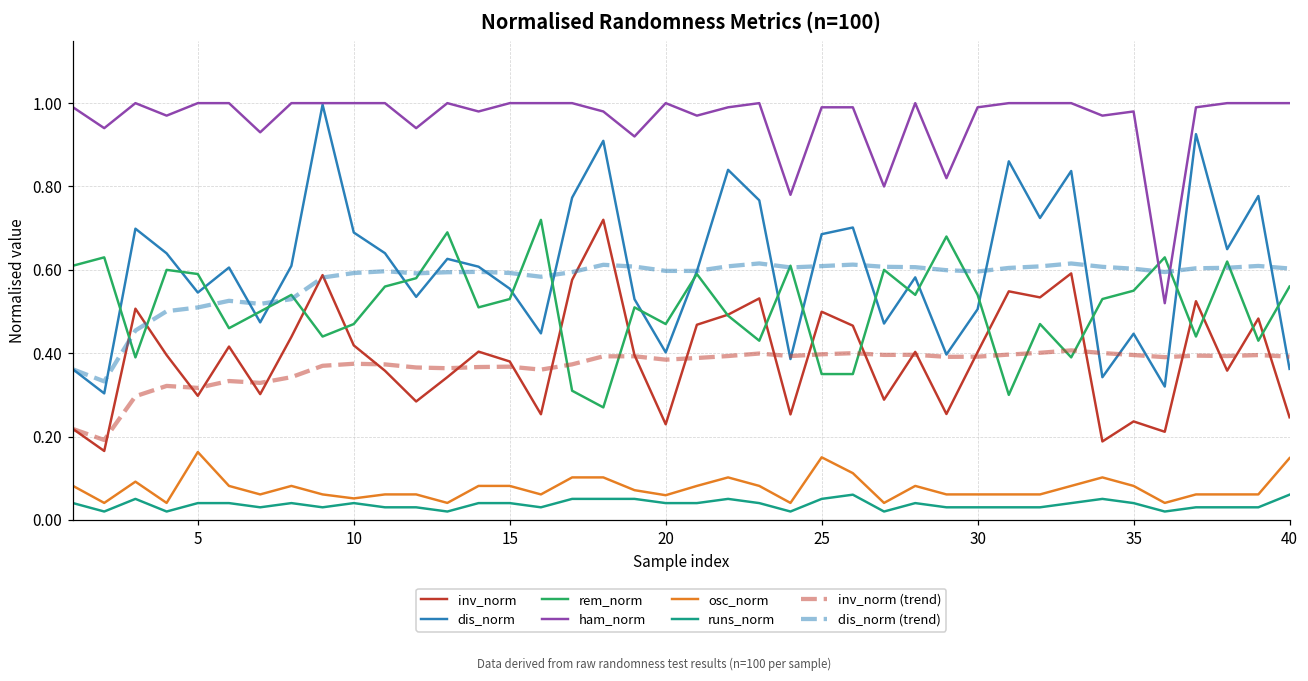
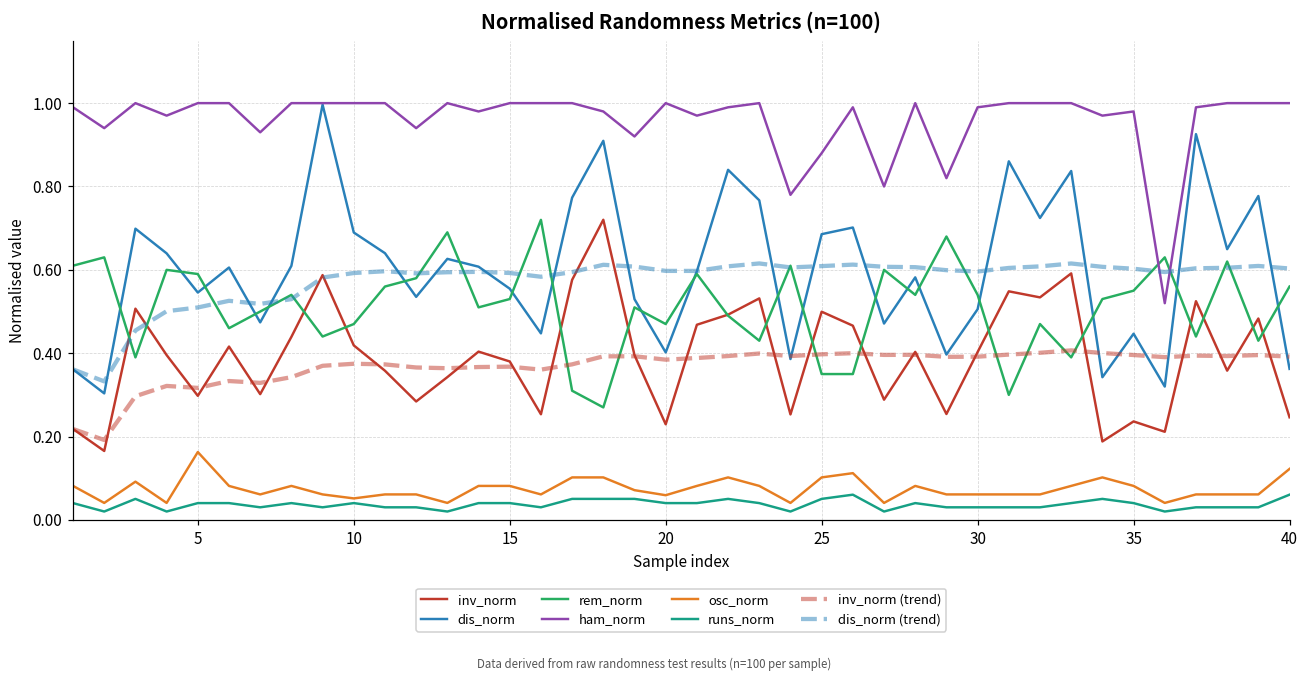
ham_norm, 25: 0.99 -> 0.88
osc_norm, 25: 0.15 -> 0.10
osc_norm, 40: 0.15 -> 0.12
